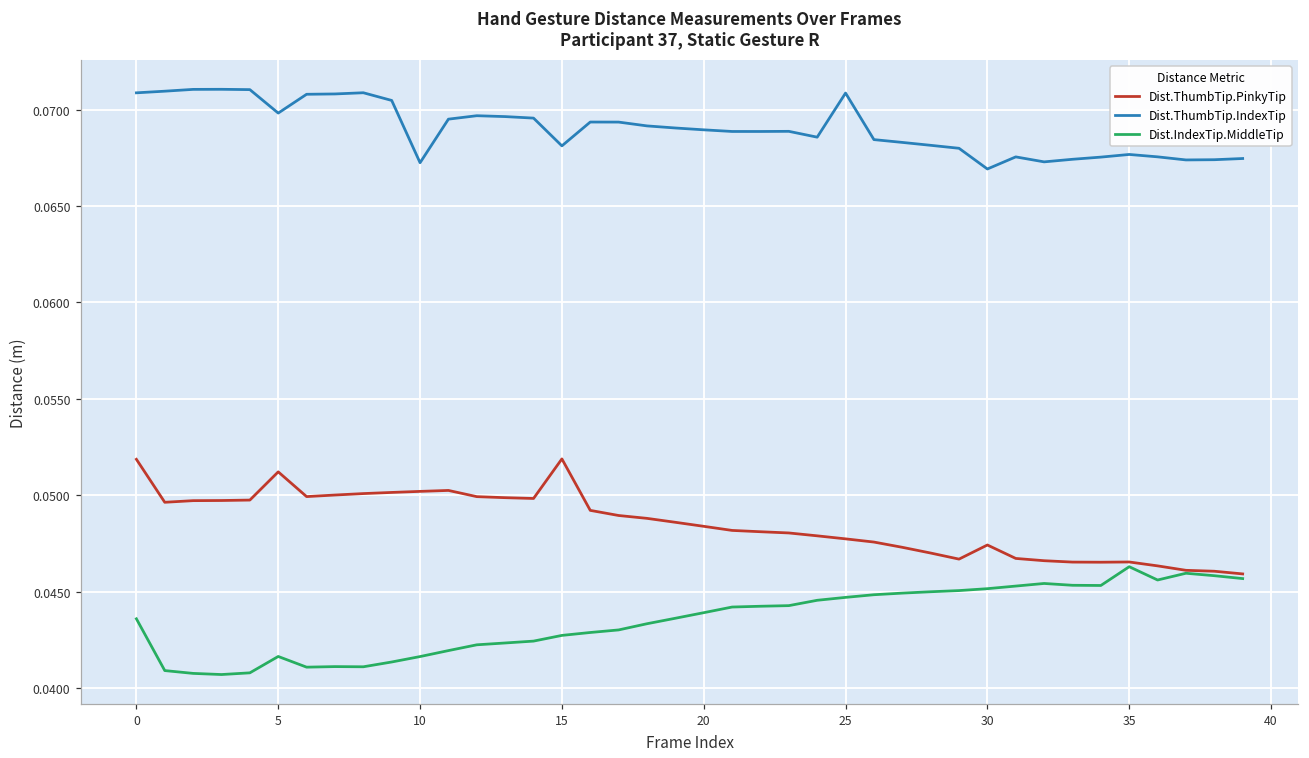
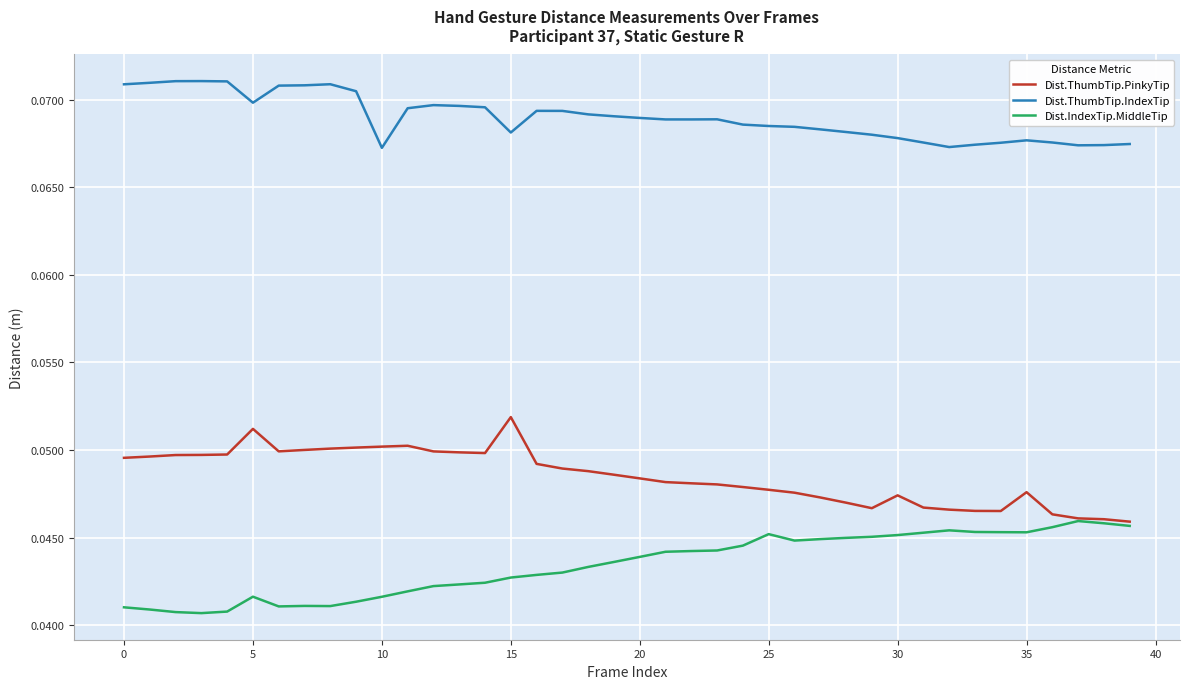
Dist.ThumbTip.PinkyTip, 0: 0.0519 -> 0.0496
Dist.IndexTip.MiddleTip, 0: 0.0436 -> 0.0410
Dist.ThumbTip.IndexTip, 25: 0.0709 -> 0.0685
Dist.IndexTip.MiddleTip, 25: 0.0447 -> 0.0452
Dist.ThumbTip.IndexTip, 30: 0.0669 -> 0.0678
Dist.ThumbTip.PinkyTip, 35: 0.0465 -> 0.0476
Dist.IndexTip.MiddleTip, 35: 0.0463 -> 0.0453
